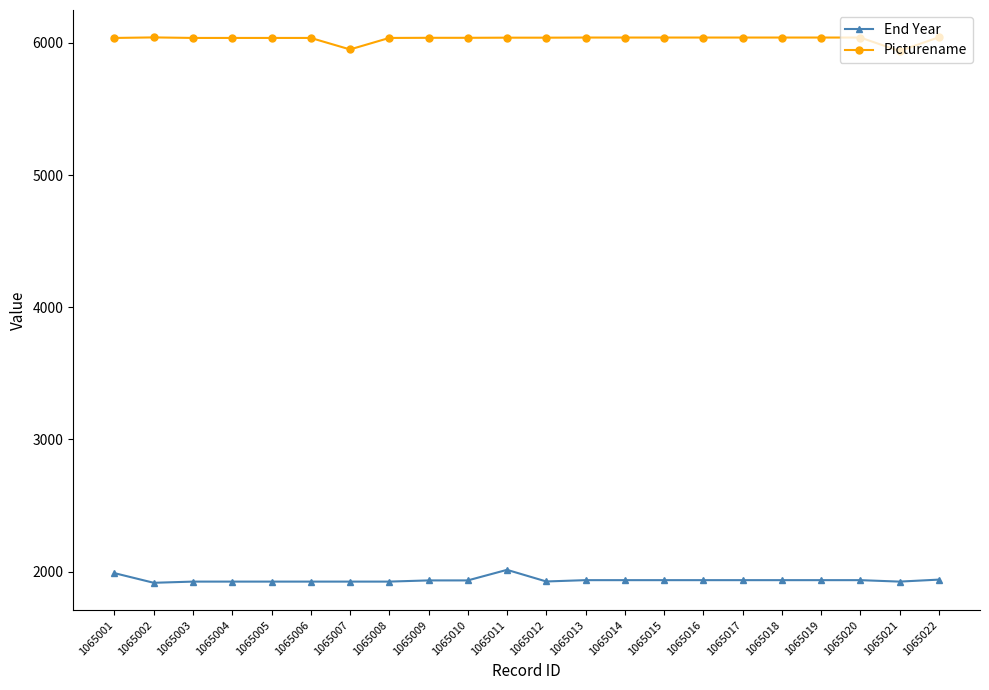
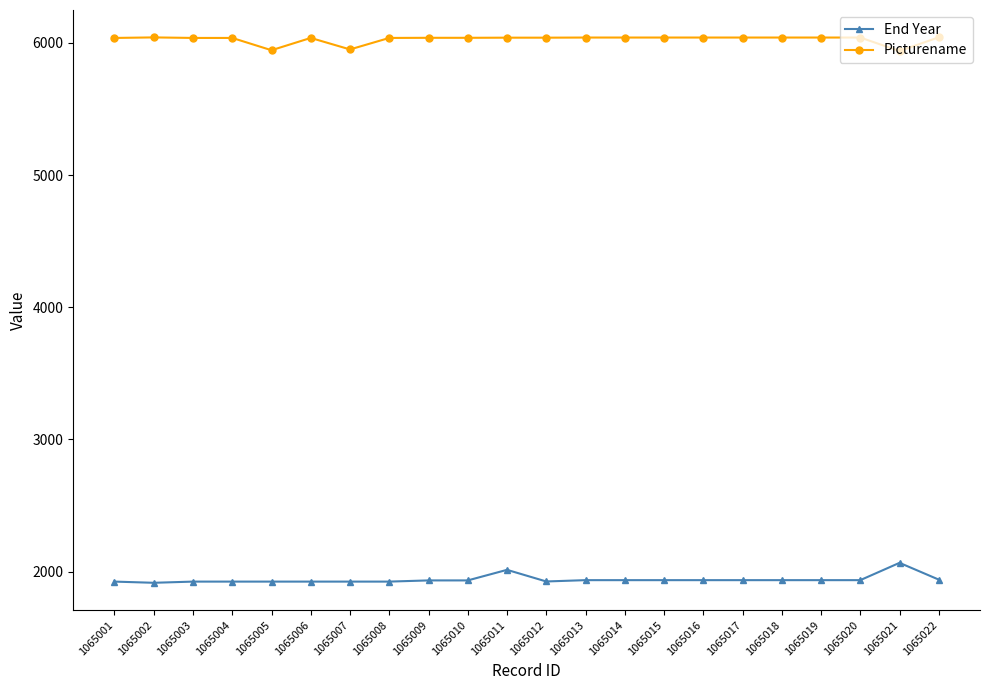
End Year, 1065001: 1990 -> 1920
Picturename, 1065005: 6040 -> 5950
End Year, 1065021: 1920 -> 2070
